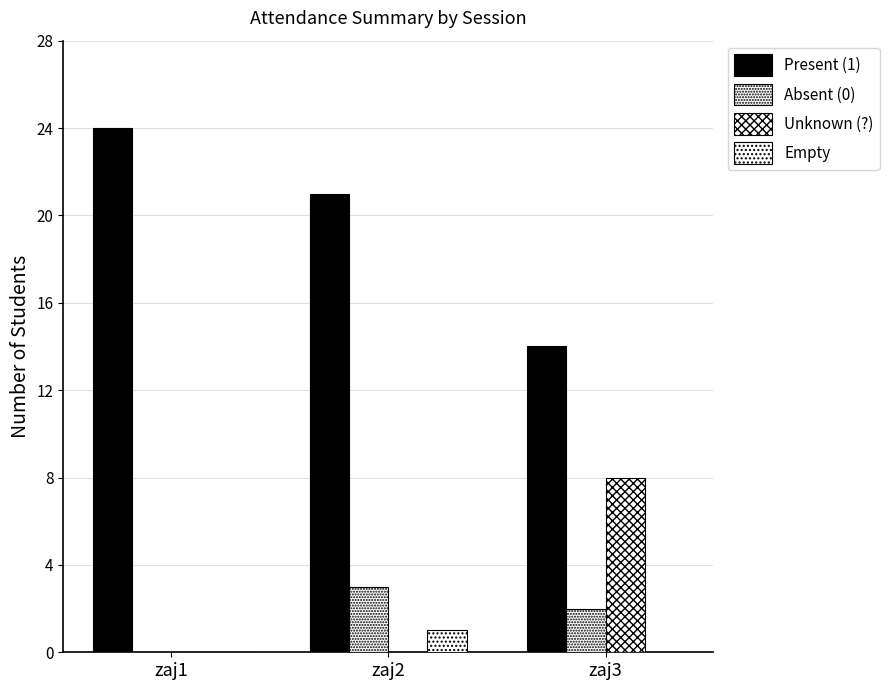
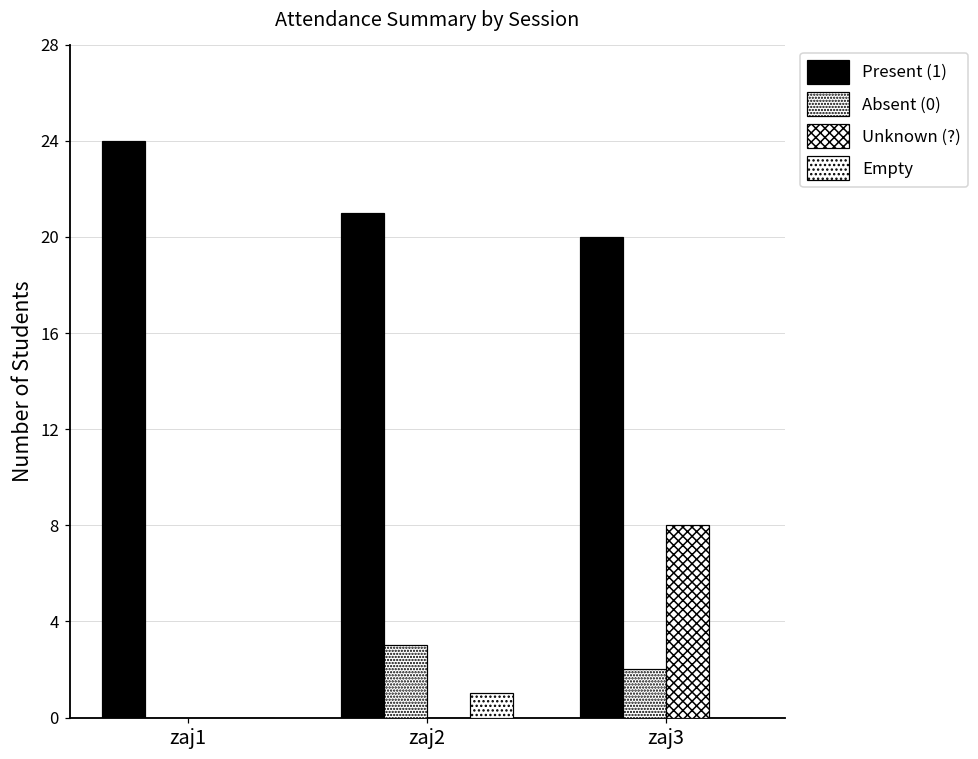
Present (1), zaj3: 14 -> 20
